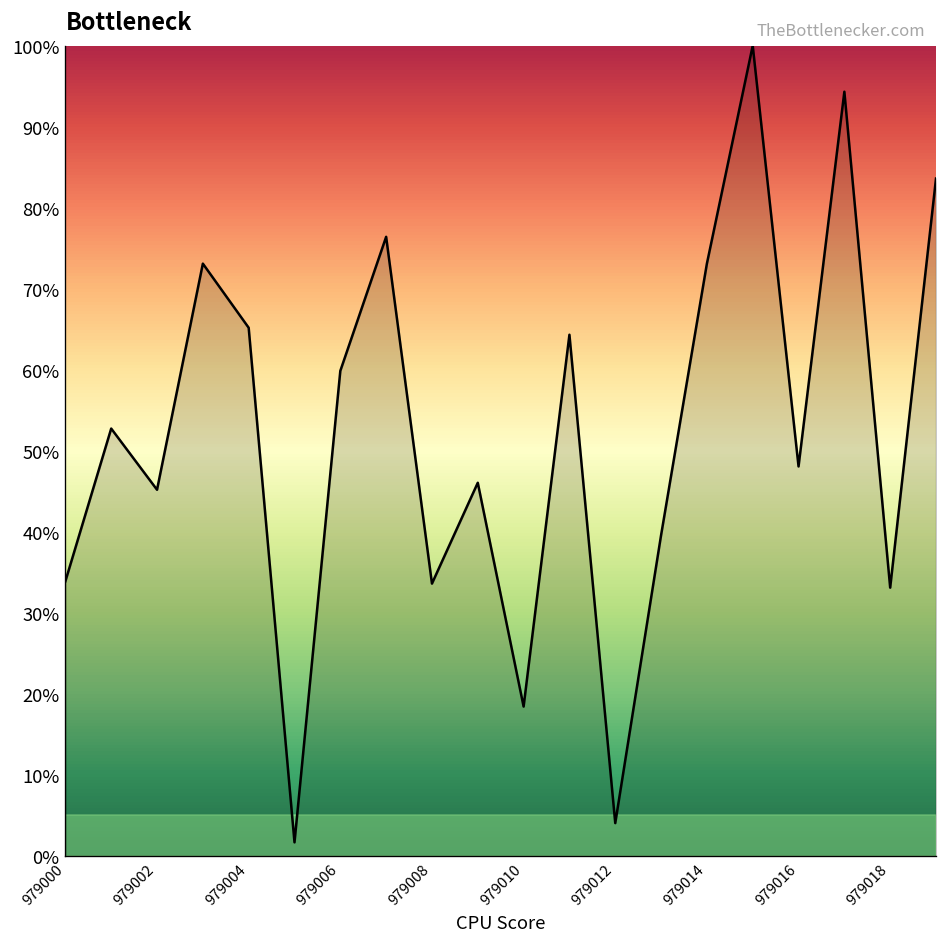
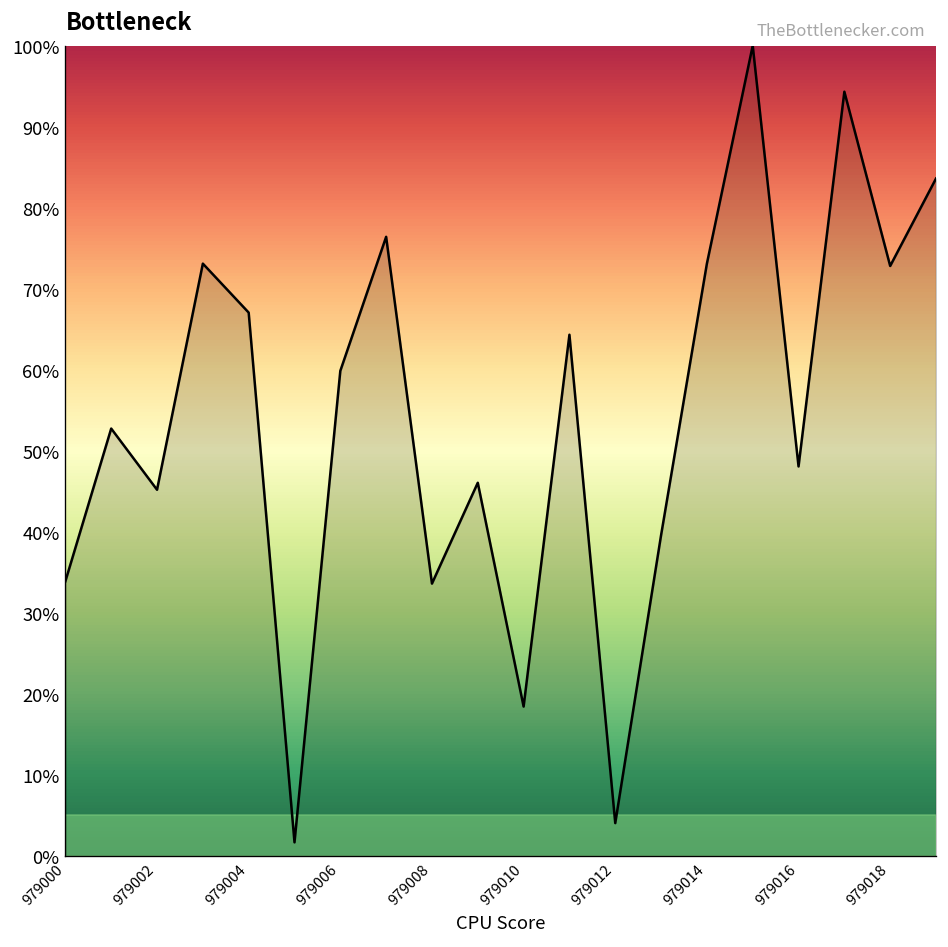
979004: 65% -> 67%
979018: 33% -> 73%
